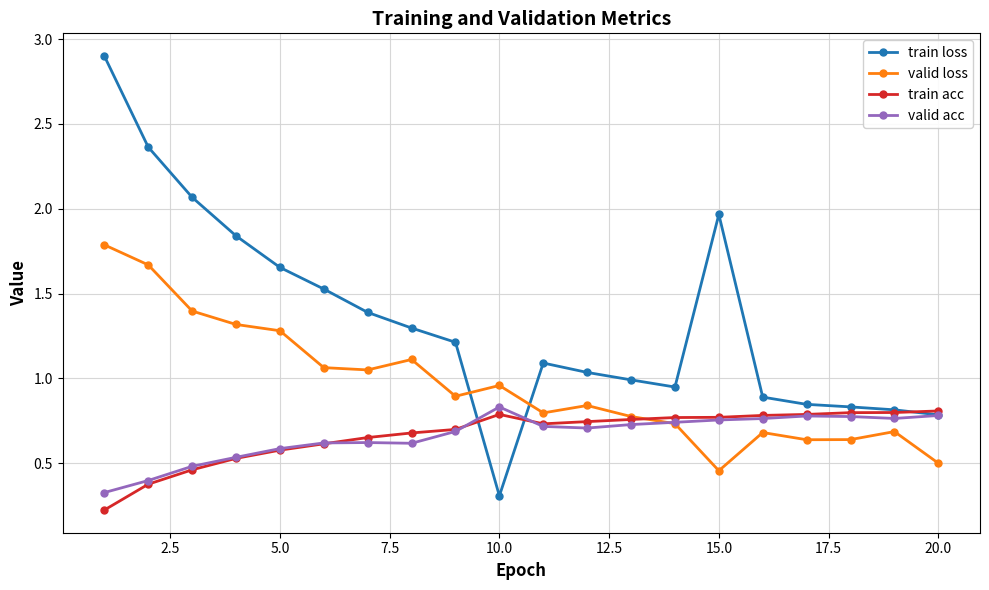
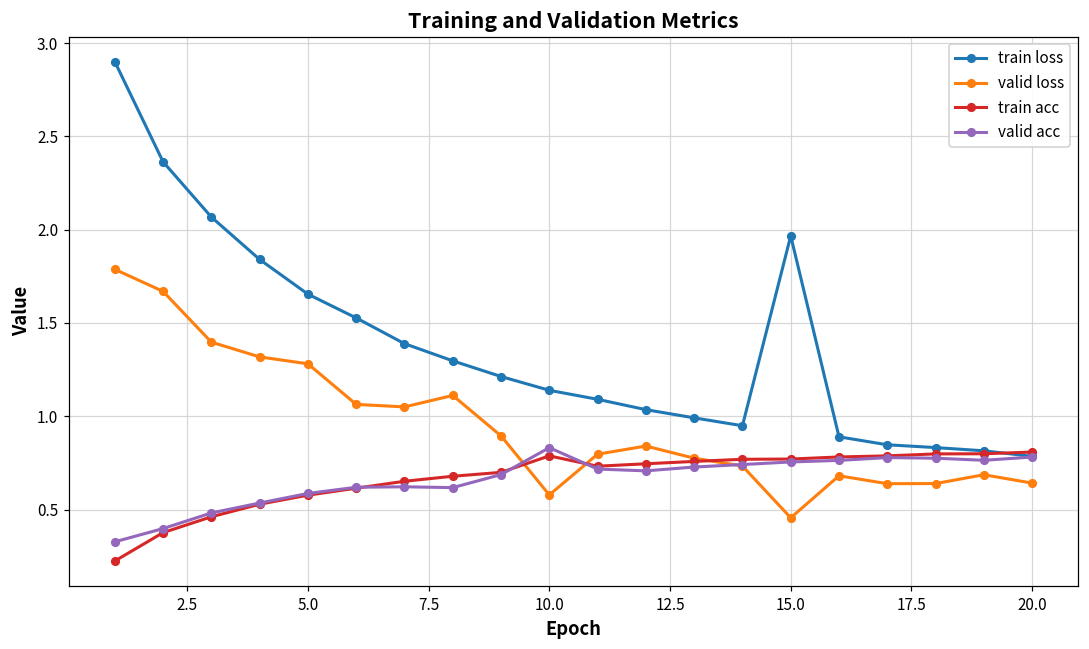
train loss, 10.0: 0.31 -> 1.14
valid loss, 10.0: 0.96 -> 0.58
valid loss, 20.0: 0.50 -> 0.64
